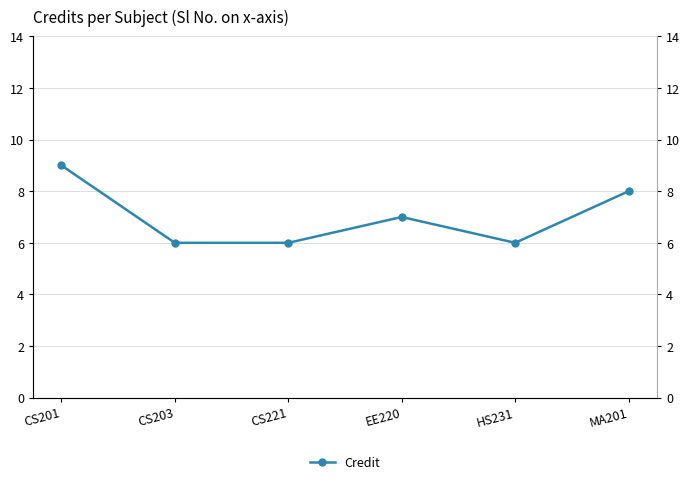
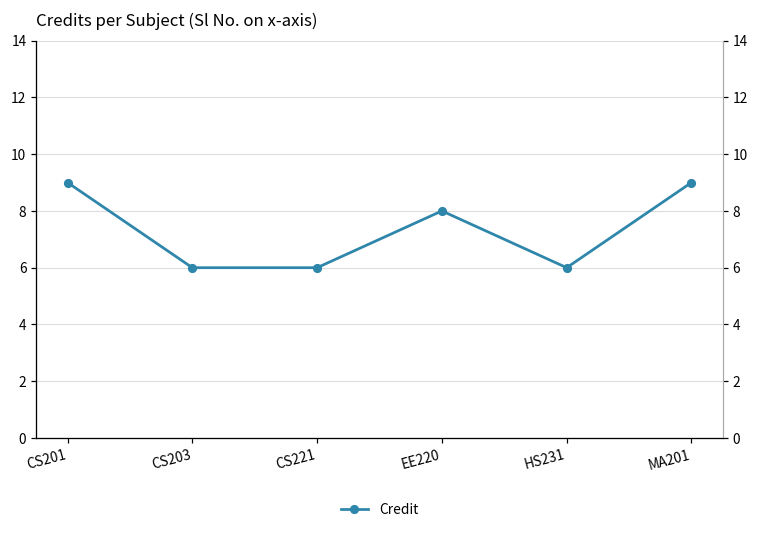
EE220: 7 -> 8
MA201: 8 -> 9
